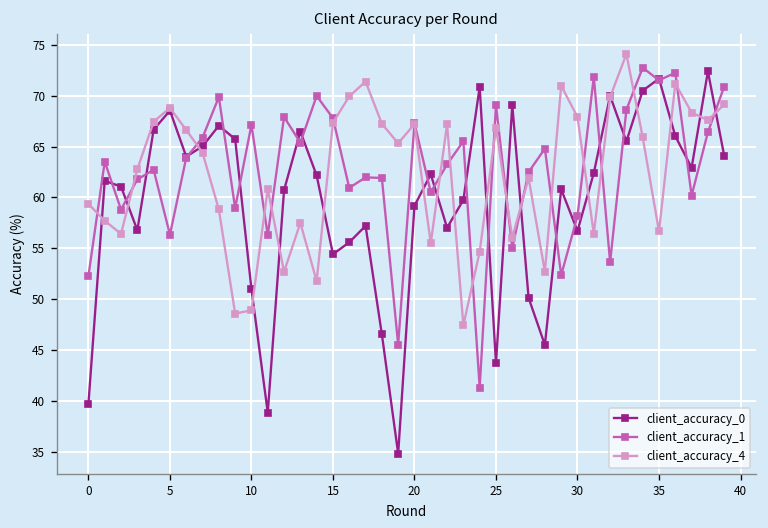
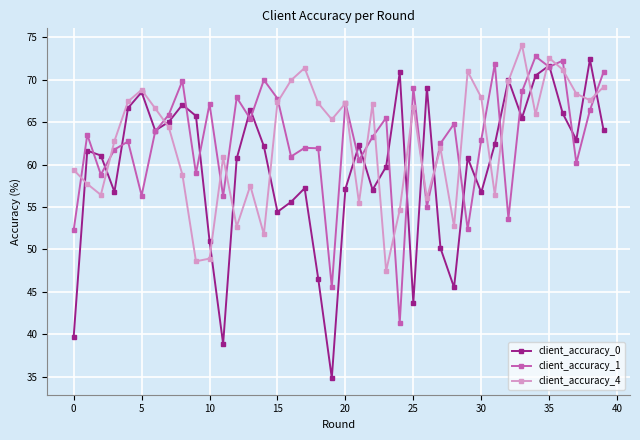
client_accuracy_0, 20: 59 -> 57
client_accuracy_1, 30: 58 -> 63
client_accuracy_4, 35: 57 -> 73
